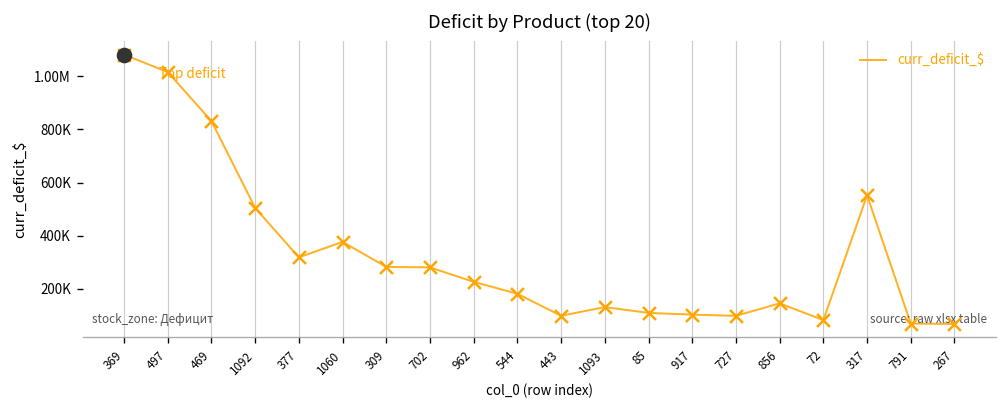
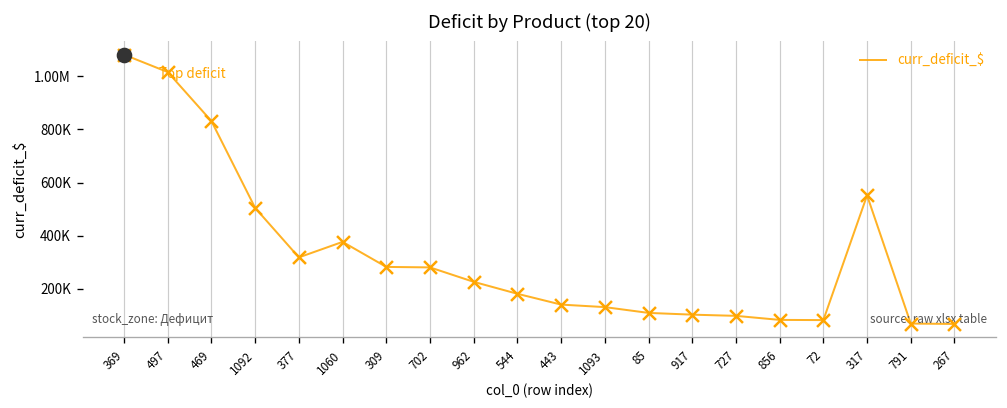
curr_deficit_$, 443: 100000 -> 140000
curr_deficit_$, 856: 150000 -> 80000
